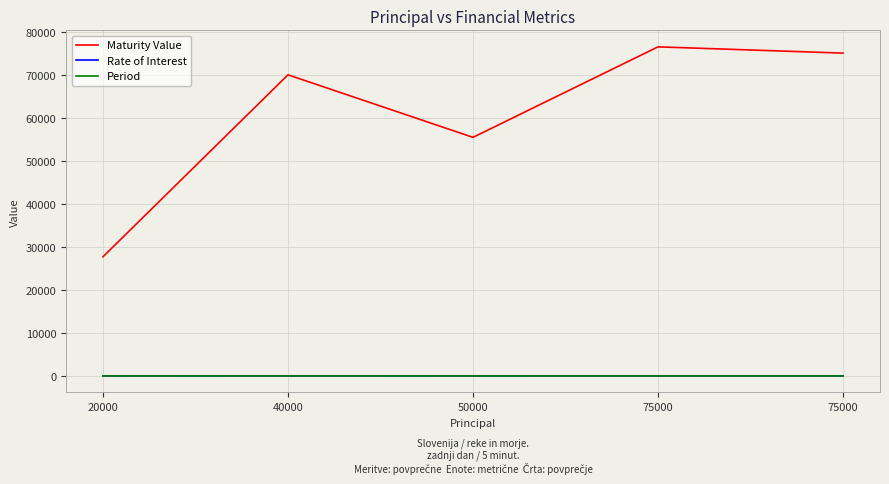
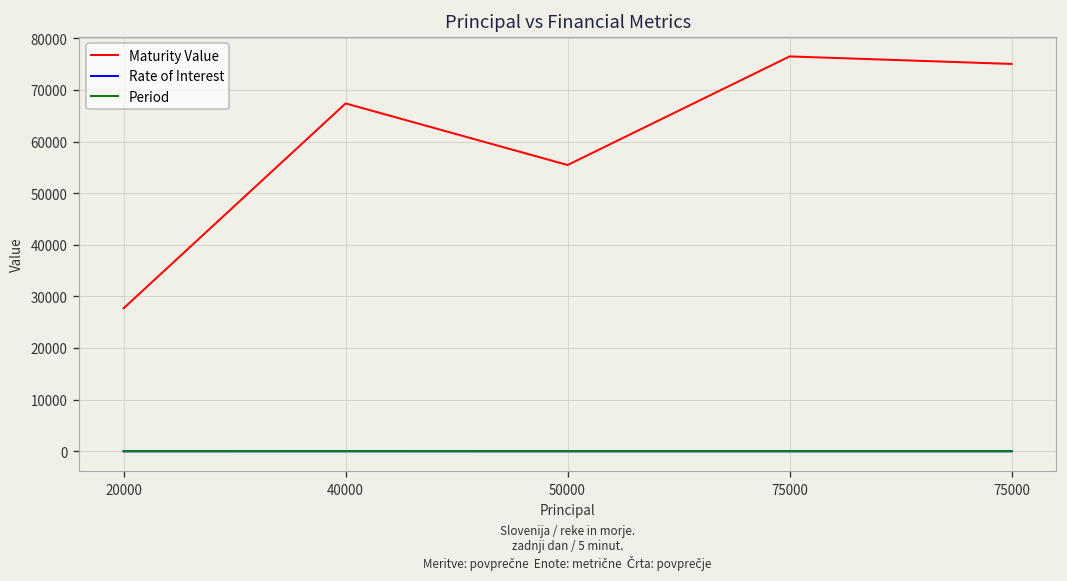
Maturity Value, 40000: 70000 -> 67000
